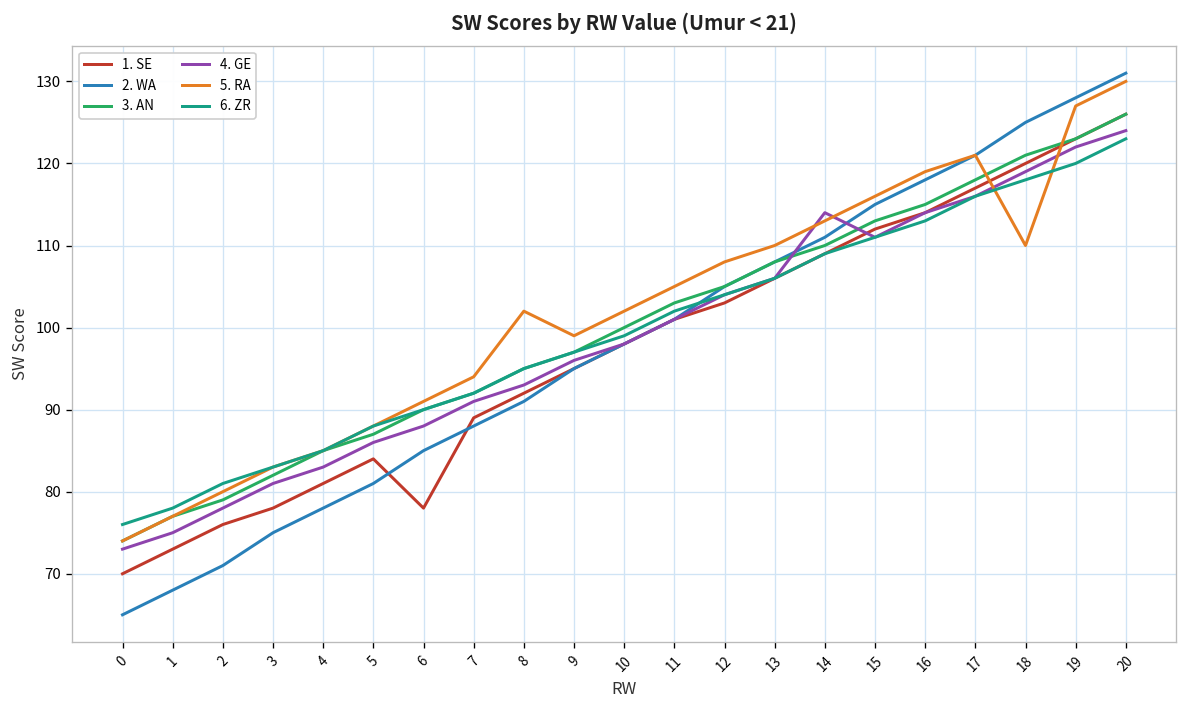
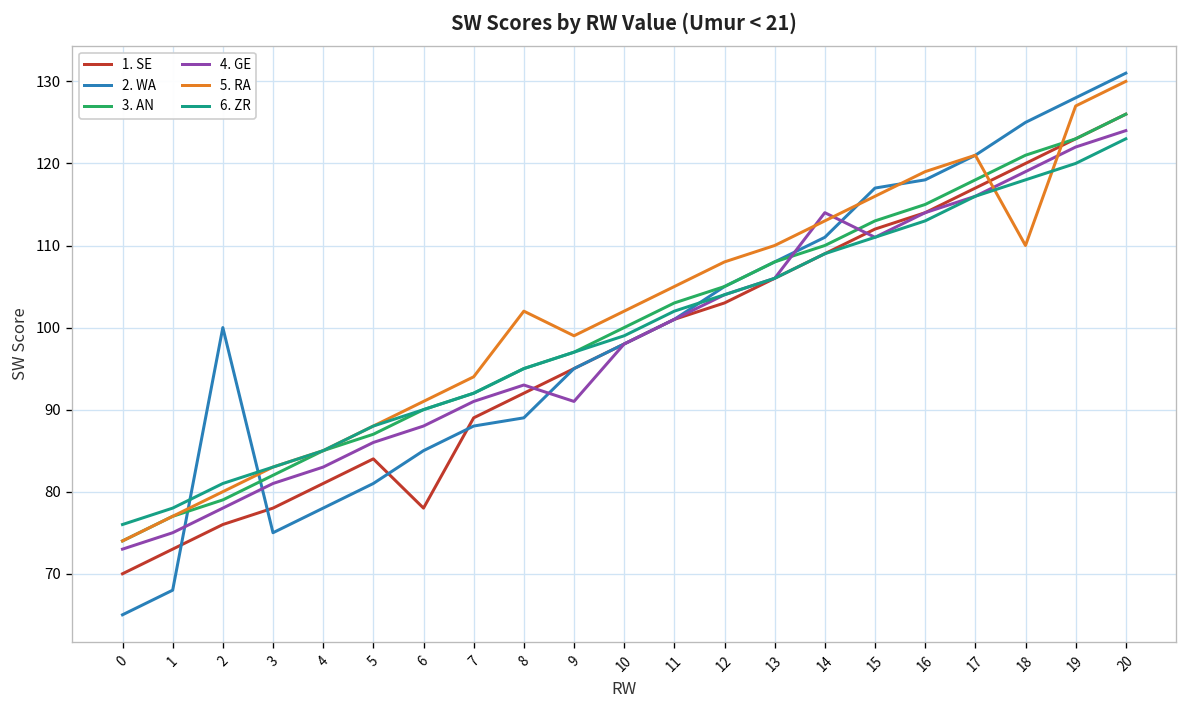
2. WA, 2: 71 -> 100
2. WA, 8: 91 -> 89
4. GE, 9: 96 -> 91
2. WA, 15: 115 -> 117
